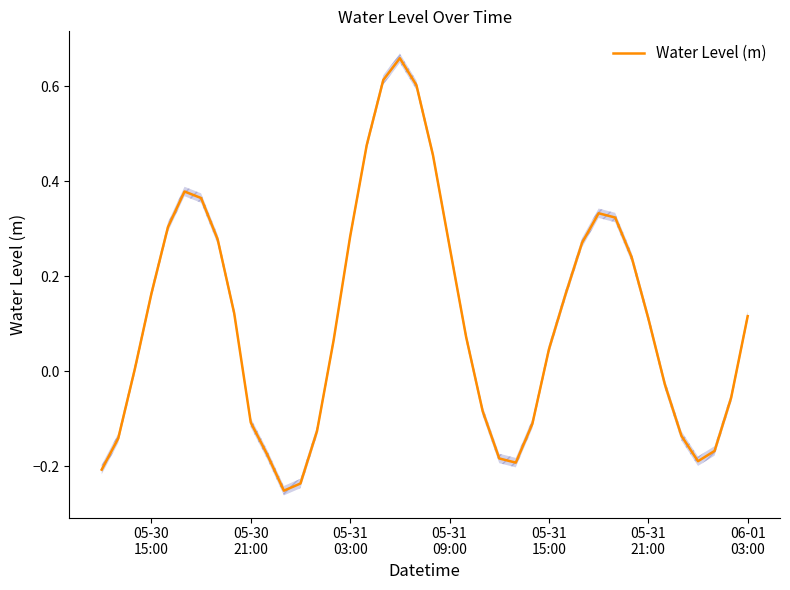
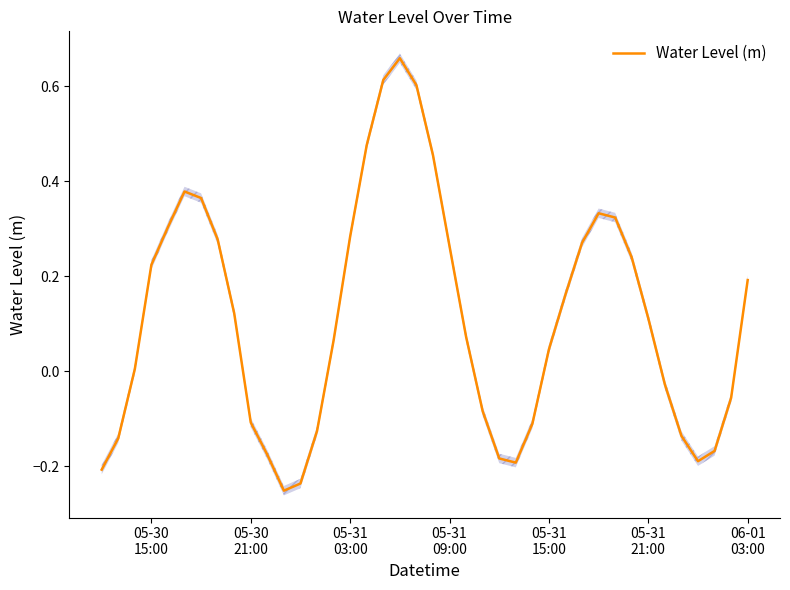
Water Level (m), 05-30 15:00: 0.16 -> 0.22
Water Level (m), 06-01 03:00: 0.12 -> 0.19
